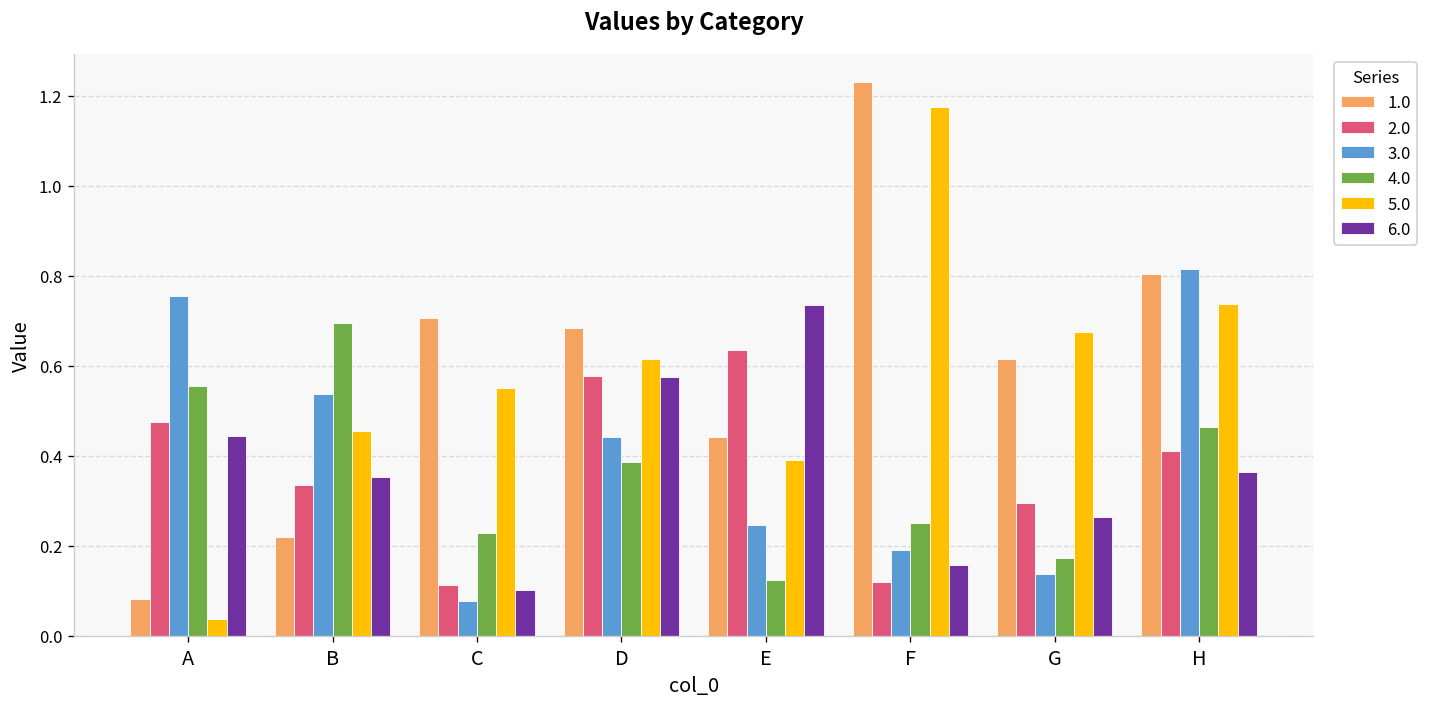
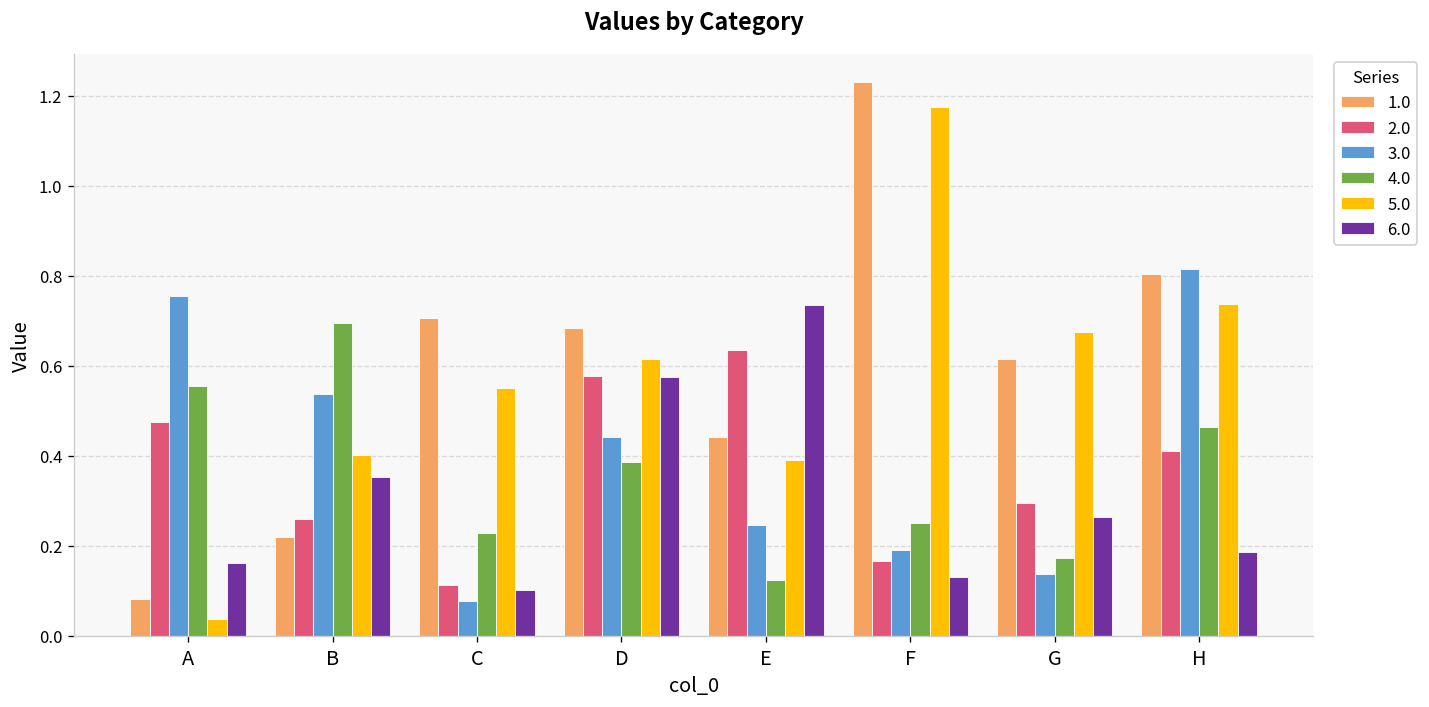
6.0, A: 0.44 -> 0.16
2.0, B: 0.34 -> 0.26
5.0, B: 0.45 -> 0.40
2.0, F: 0.12 -> 0.17
6.0, F: 0.16 -> 0.13
6.0, H: 0.36 -> 0.19
